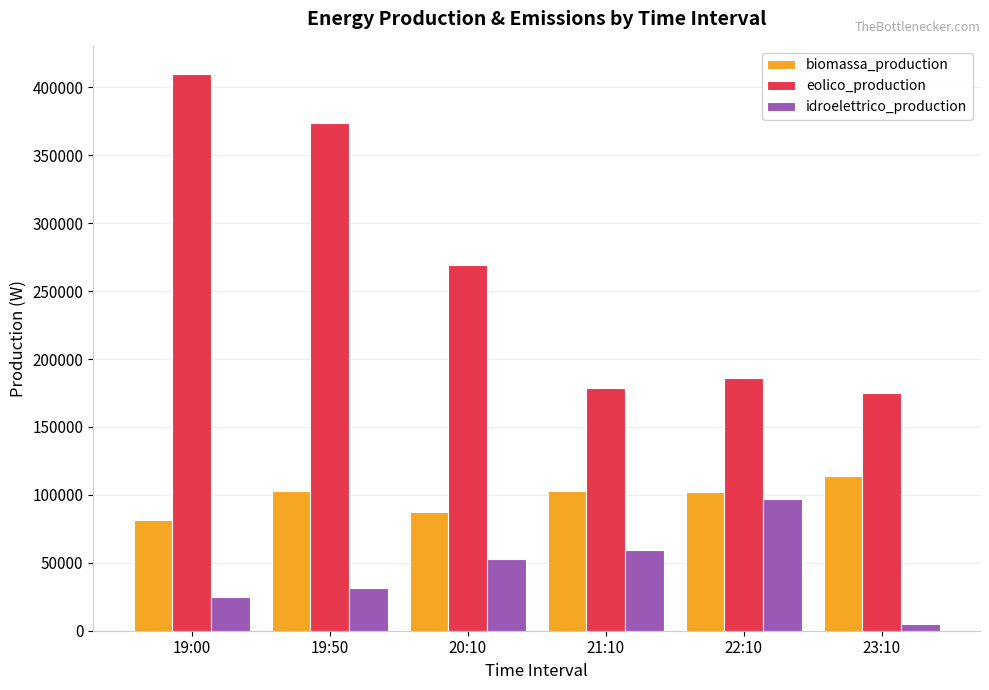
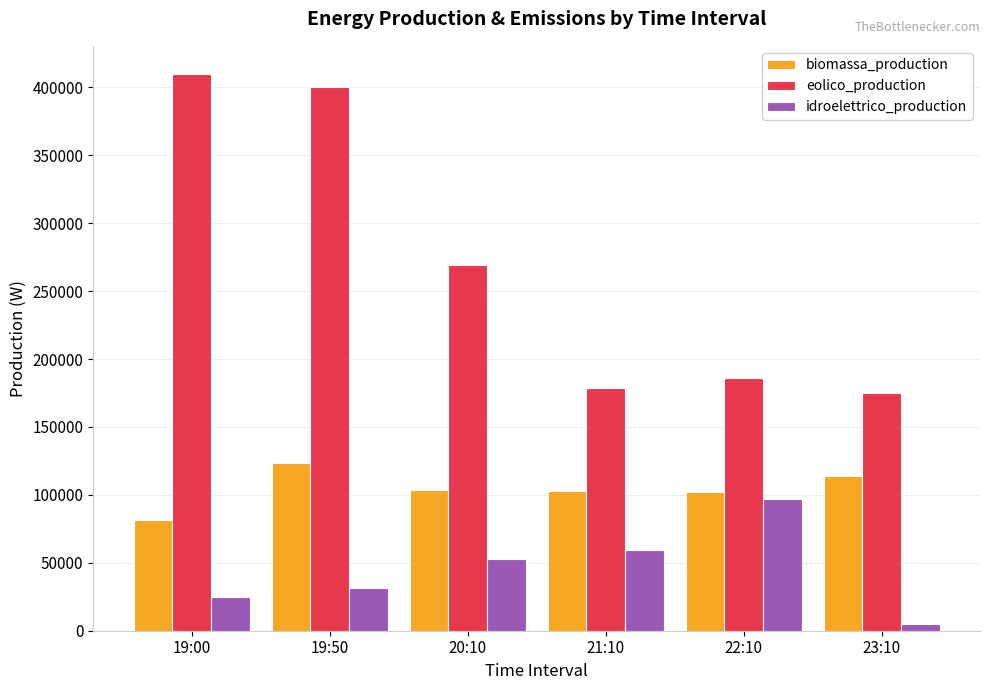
biomassa_production, 19:50: 103000 -> 123000
eolico_production, 19:50: 374000 -> 401000
biomassa_production, 20:10: 87000 -> 104000
